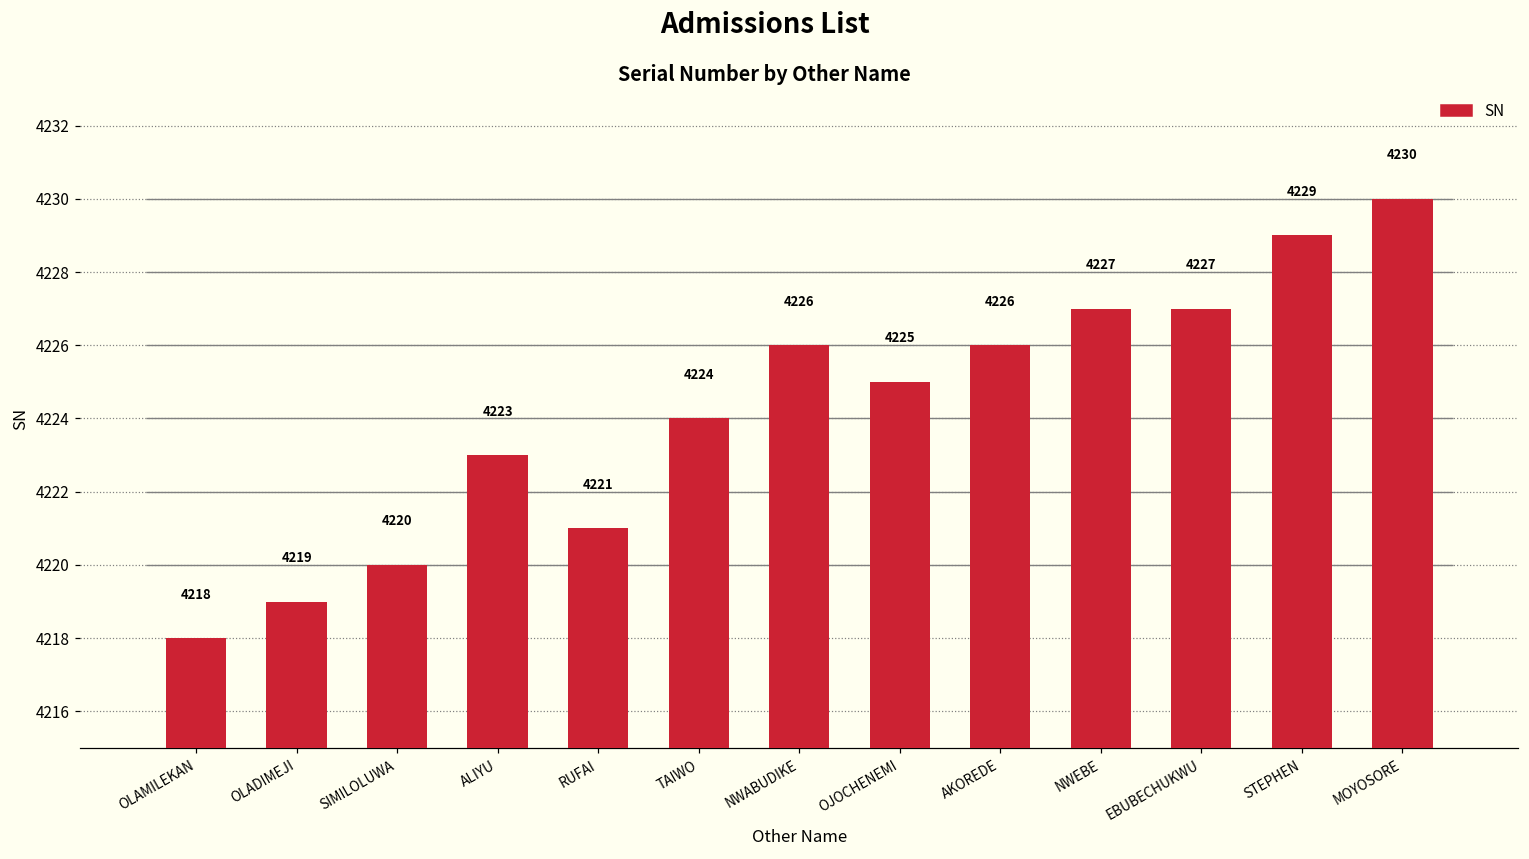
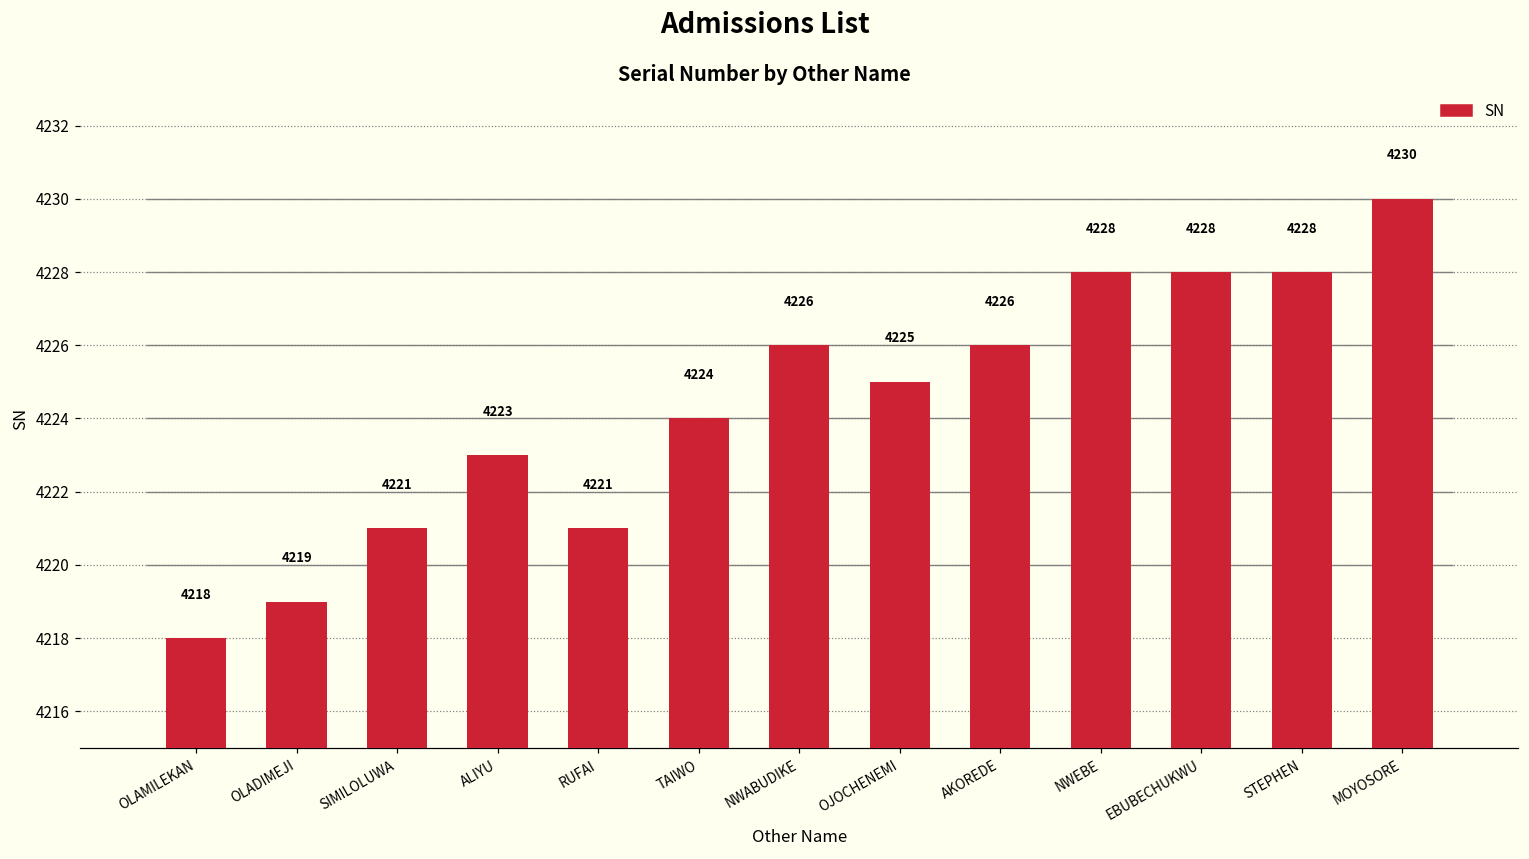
SIMILOLUWA: 4220 -> 4221
NWEBE: 4227 -> 4228
EBUBECHUKWU: 4227 -> 4228
STEPHEN: 4229 -> 4228
